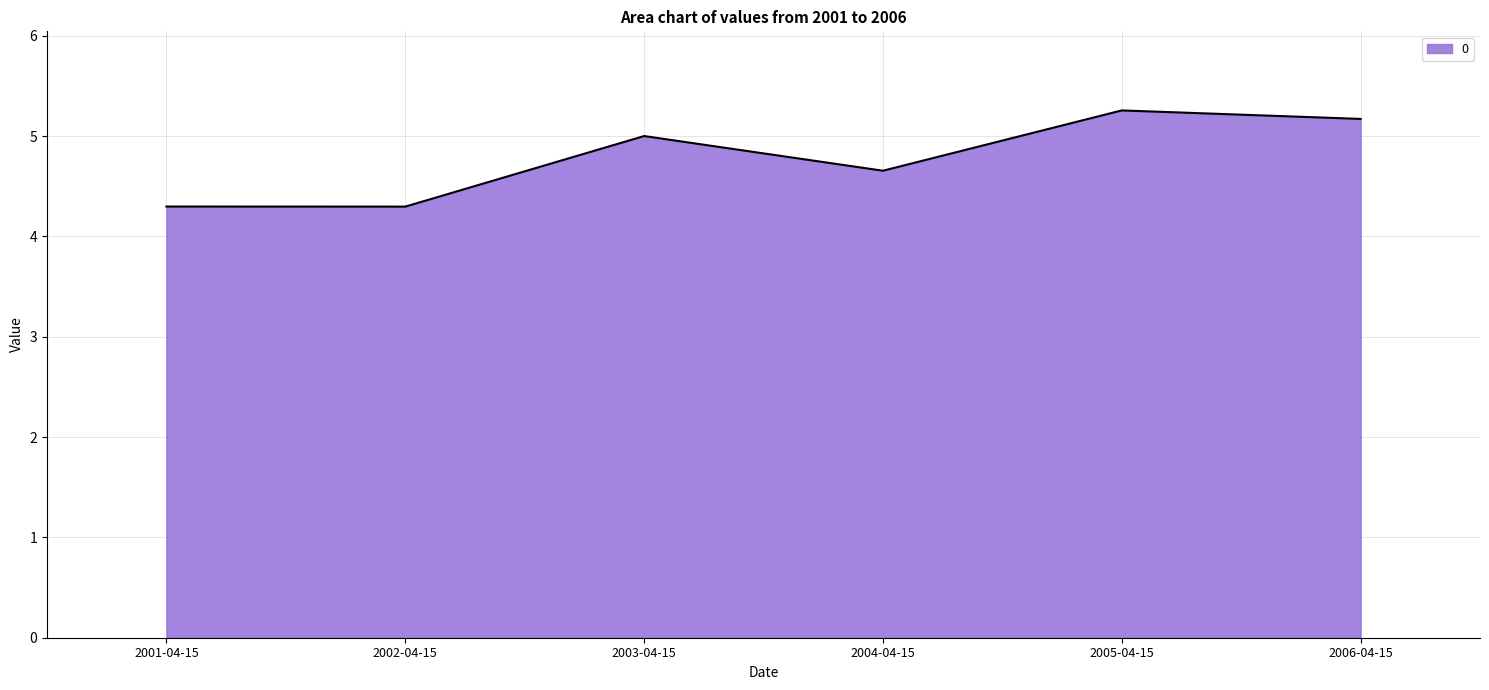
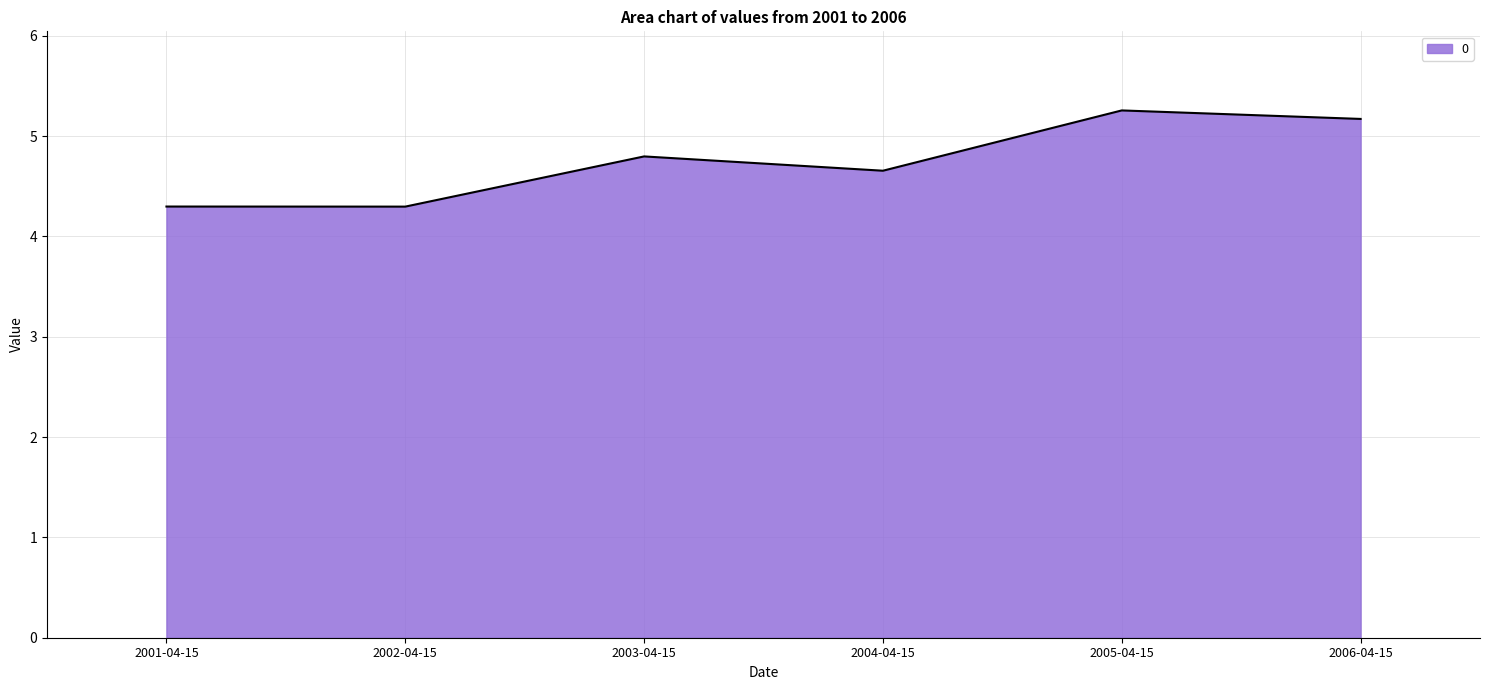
2003-04-15: 5.00 -> 4.80
